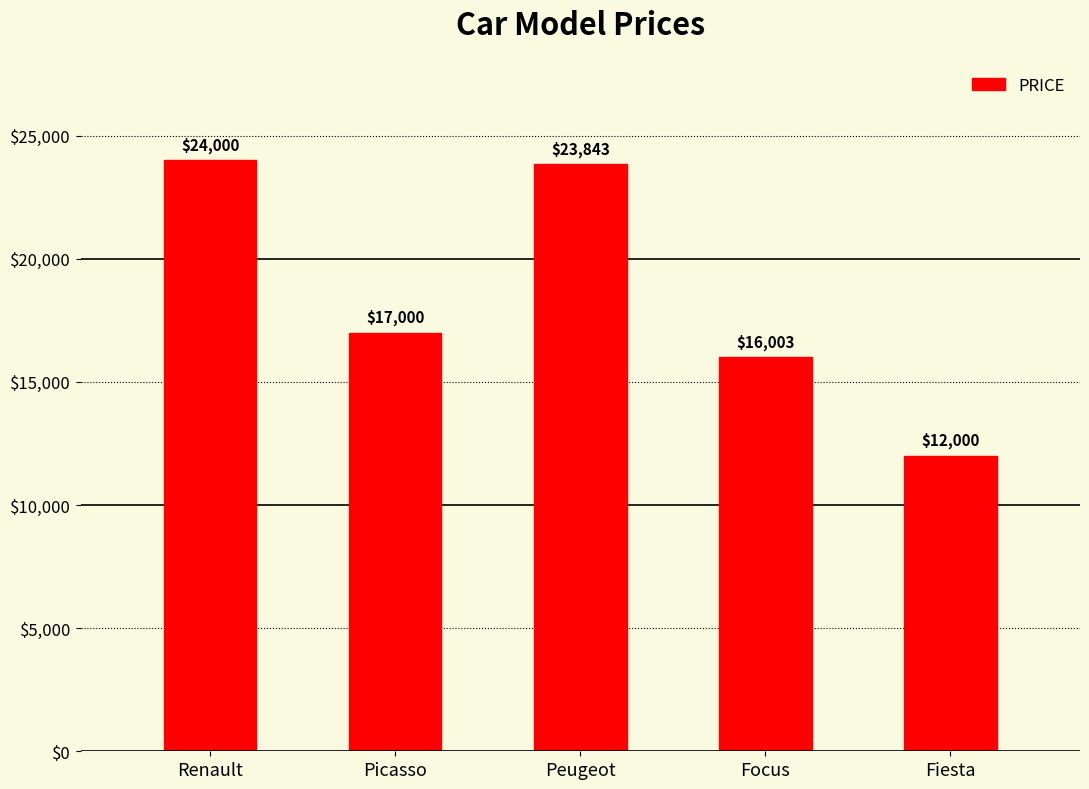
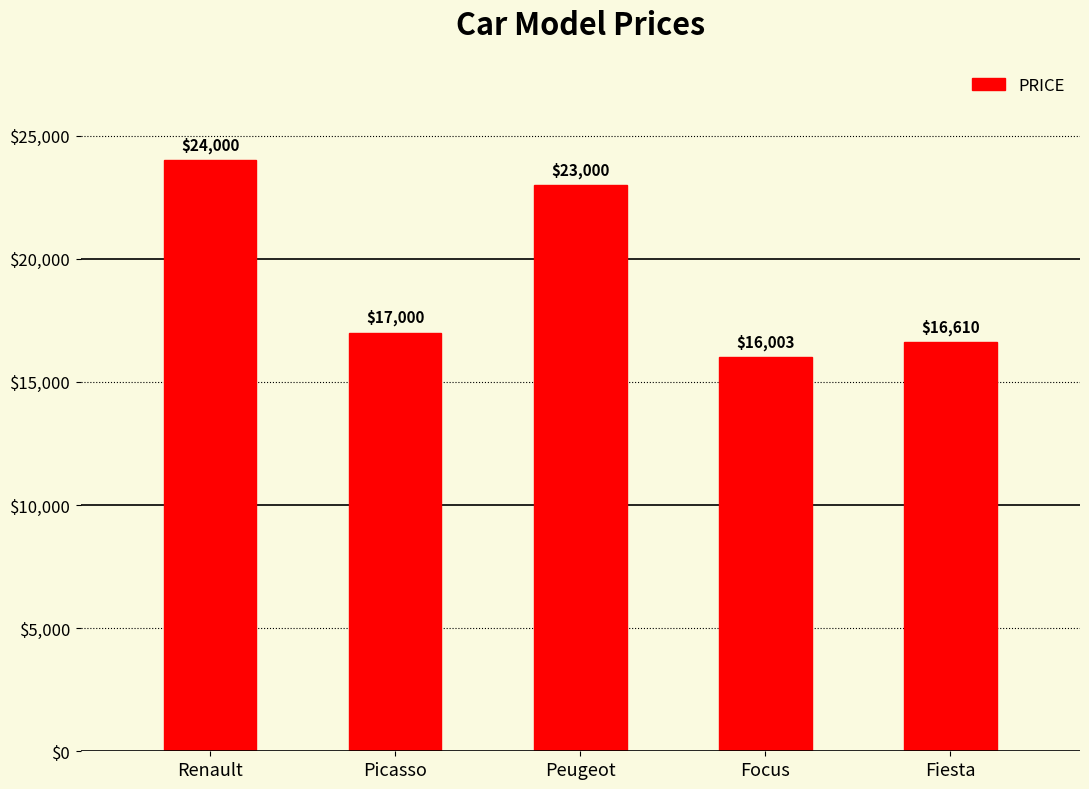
Peugeot: $23,843 -> $23,000
Fiesta: $12,000 -> $16,610
